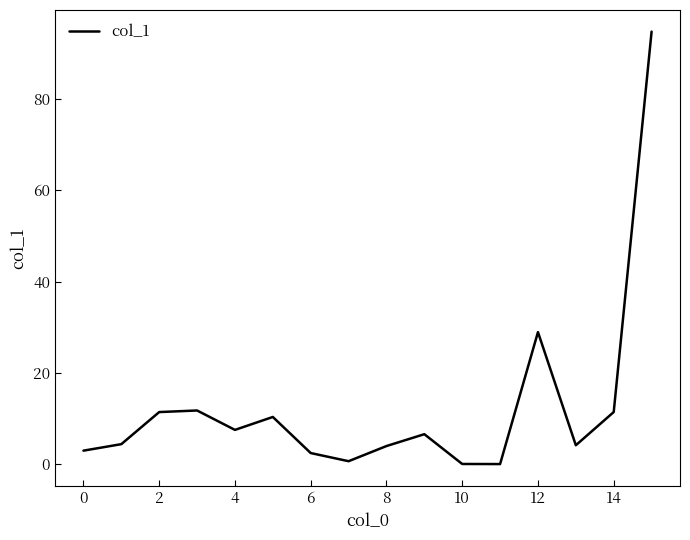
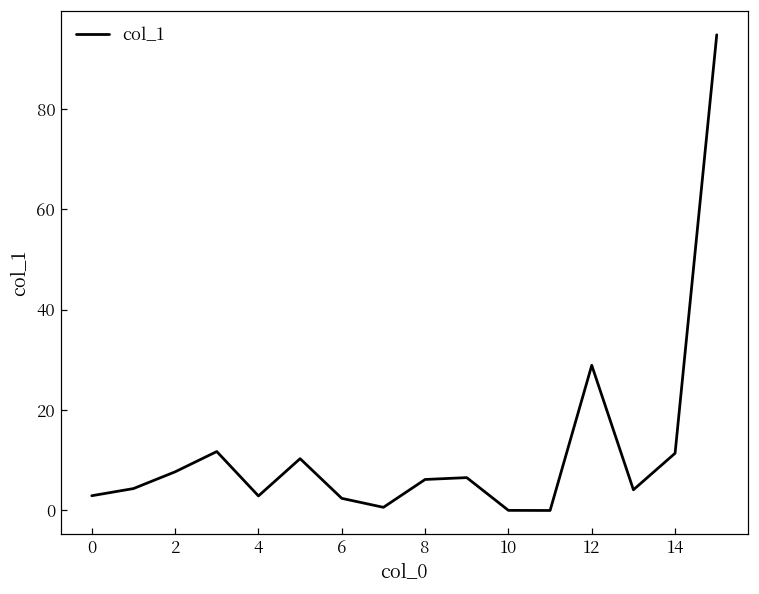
2: 11 -> 8
4: 7 -> 3
8: 4 -> 6
